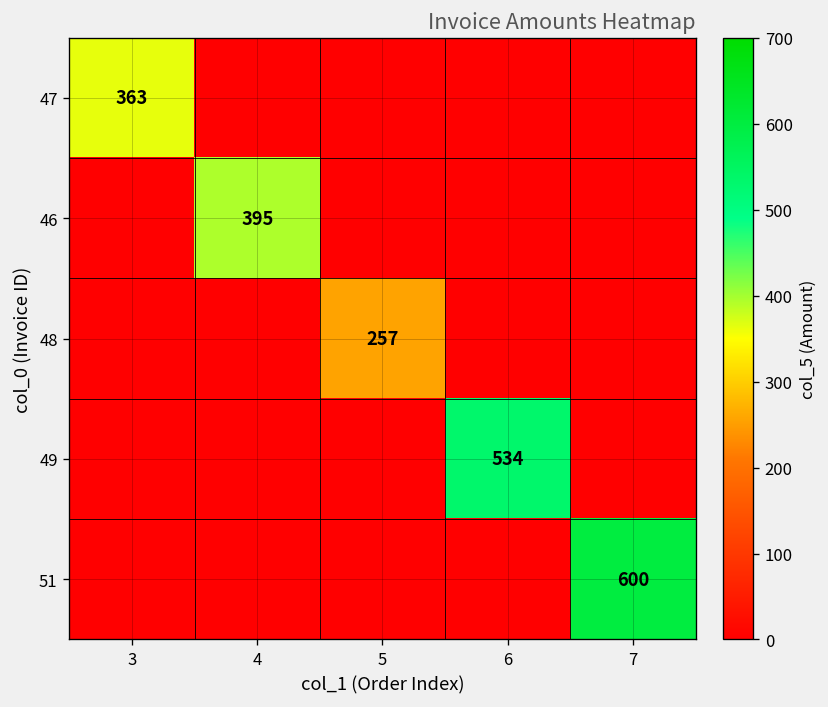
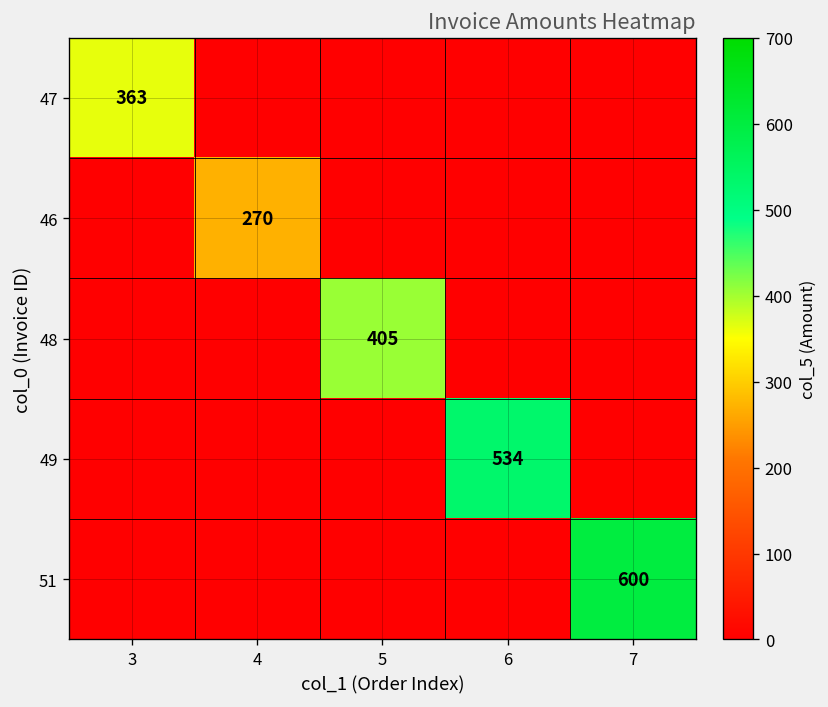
46, 4: 395 -> 270
48, 5: 257 -> 405
